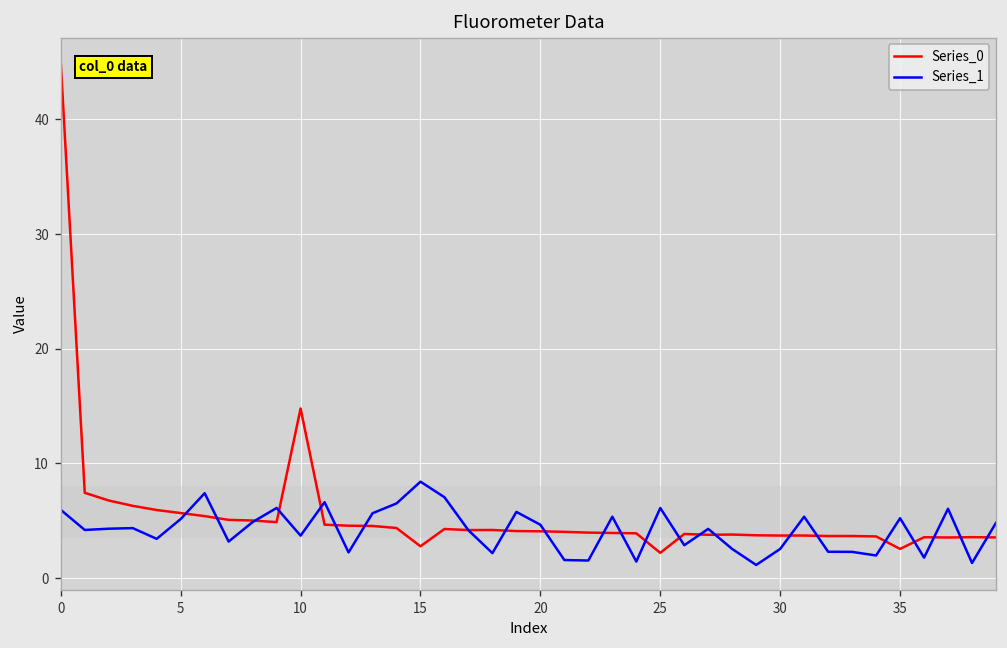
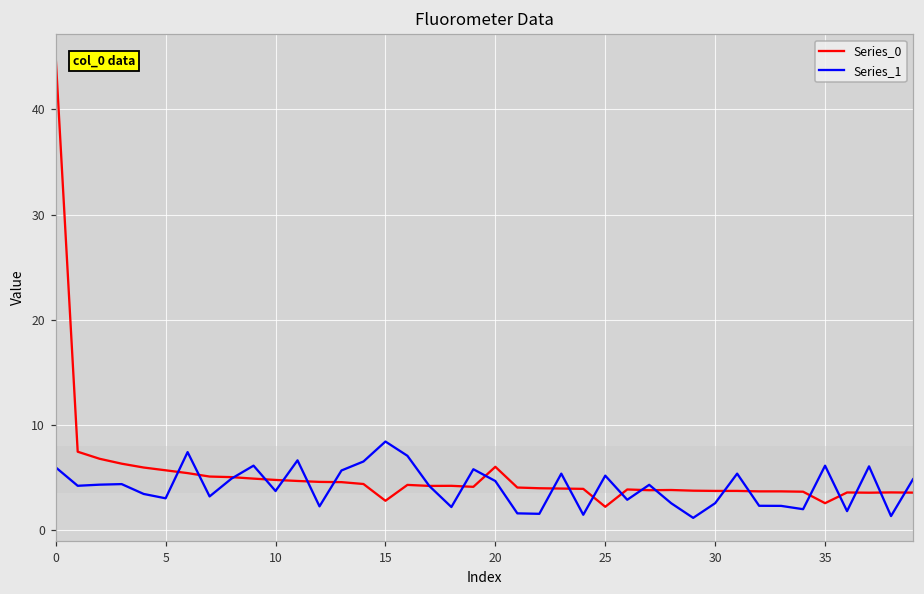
Series_1, 5: 5 -> 3
Series_0, 10: 15 -> 5
Series_0, 20: 4 -> 6
Series_1, 25: 6 -> 5
Series_1, 35: 5 -> 6
